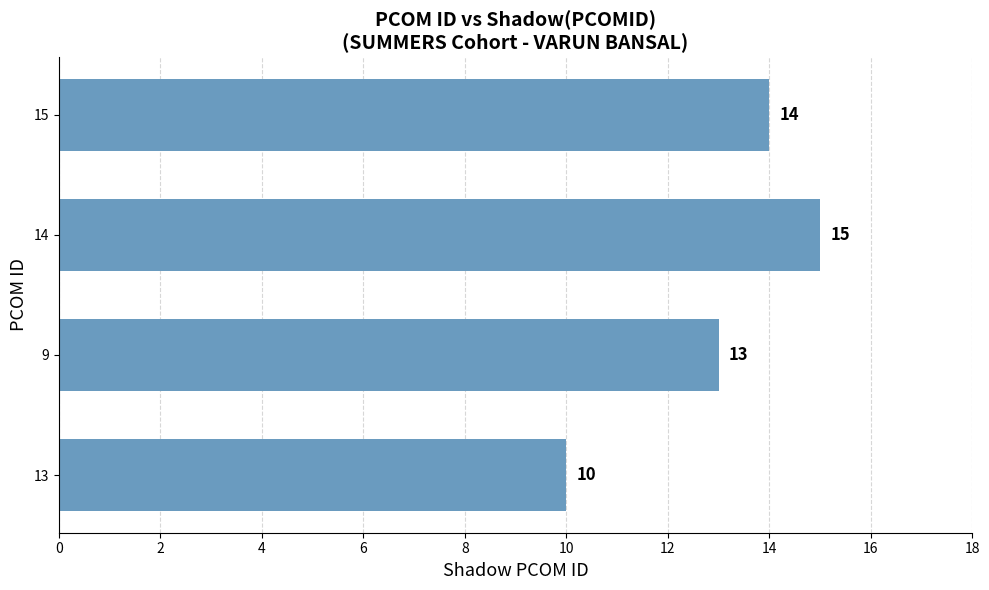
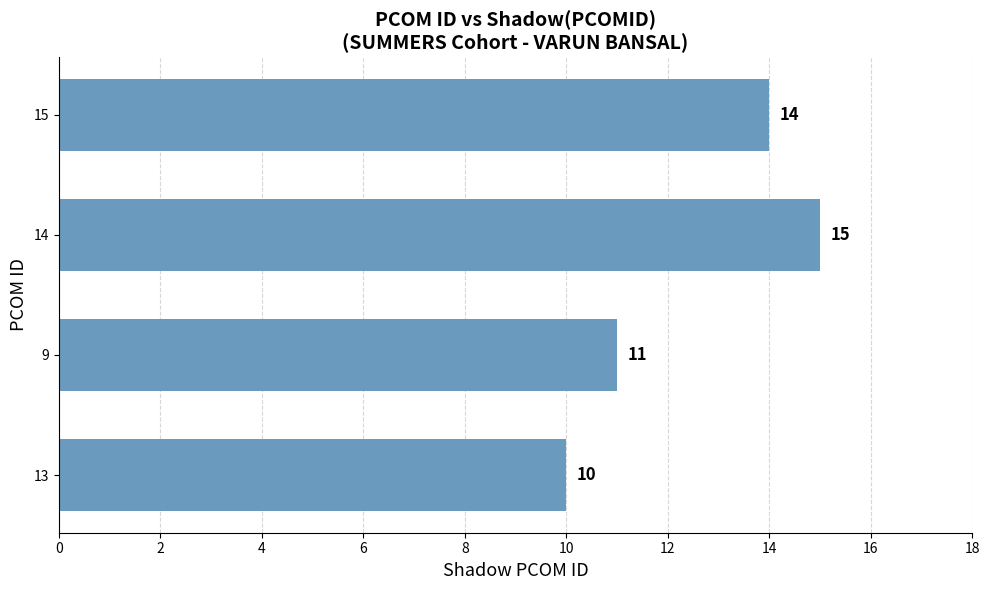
9: 13 -> 11
